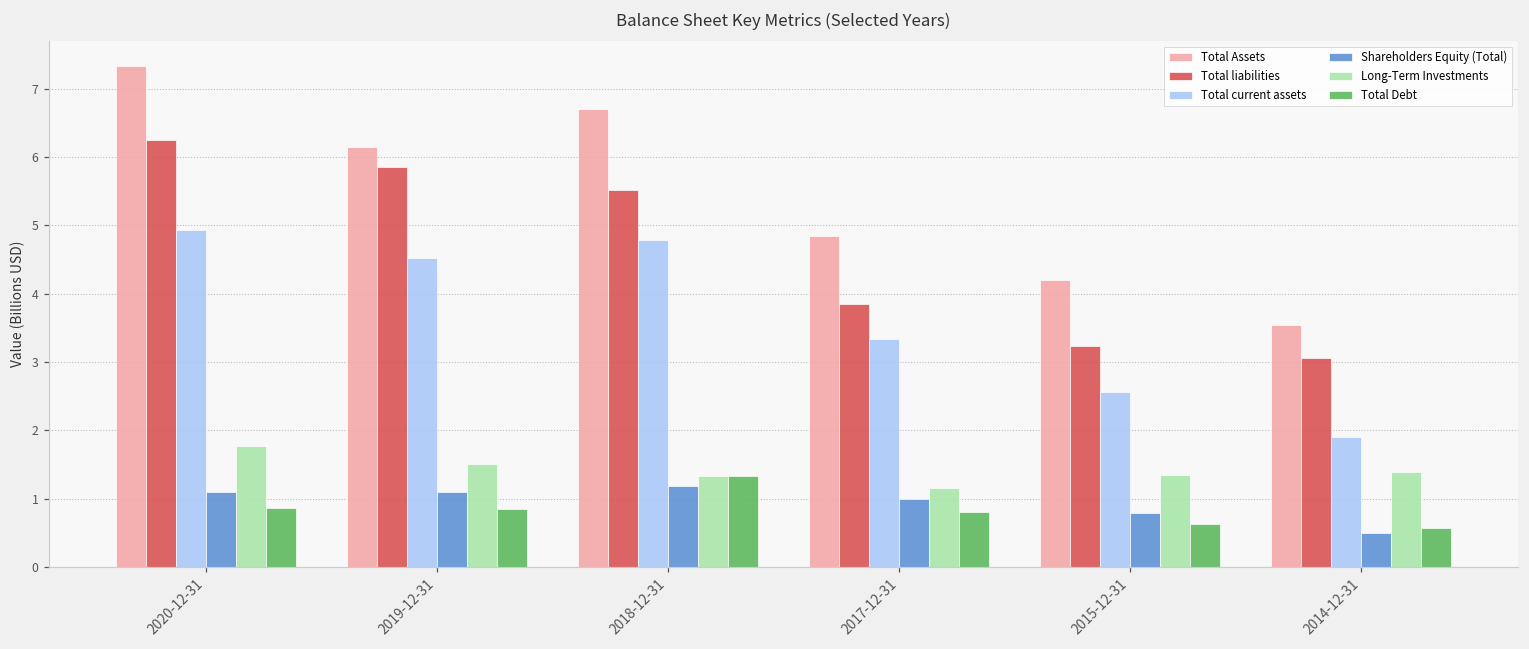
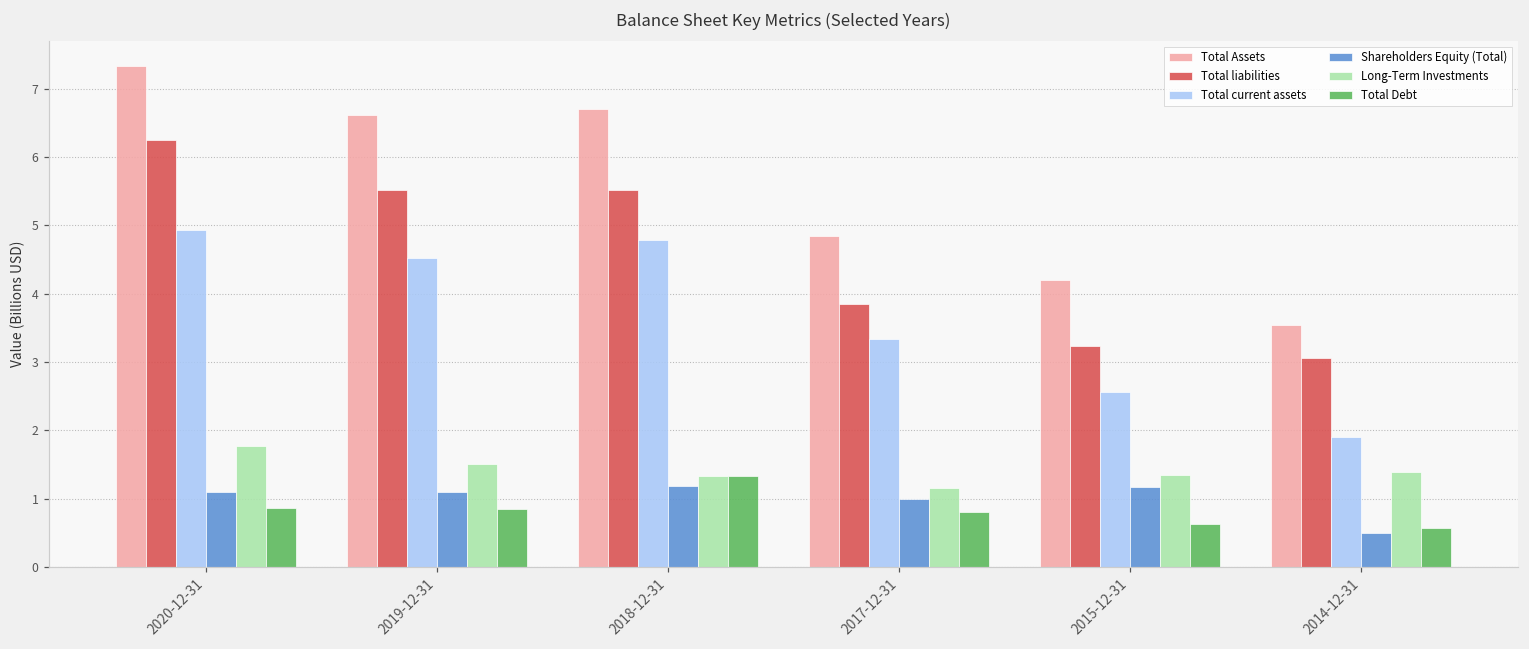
Total Assets, 2019-12-31: 6.1 -> 6.6
Total liabilities, 2019-12-31: 5.9 -> 5.5
Shareholders Equity (Total), 2015-12-31: 0.8 -> 1.2
